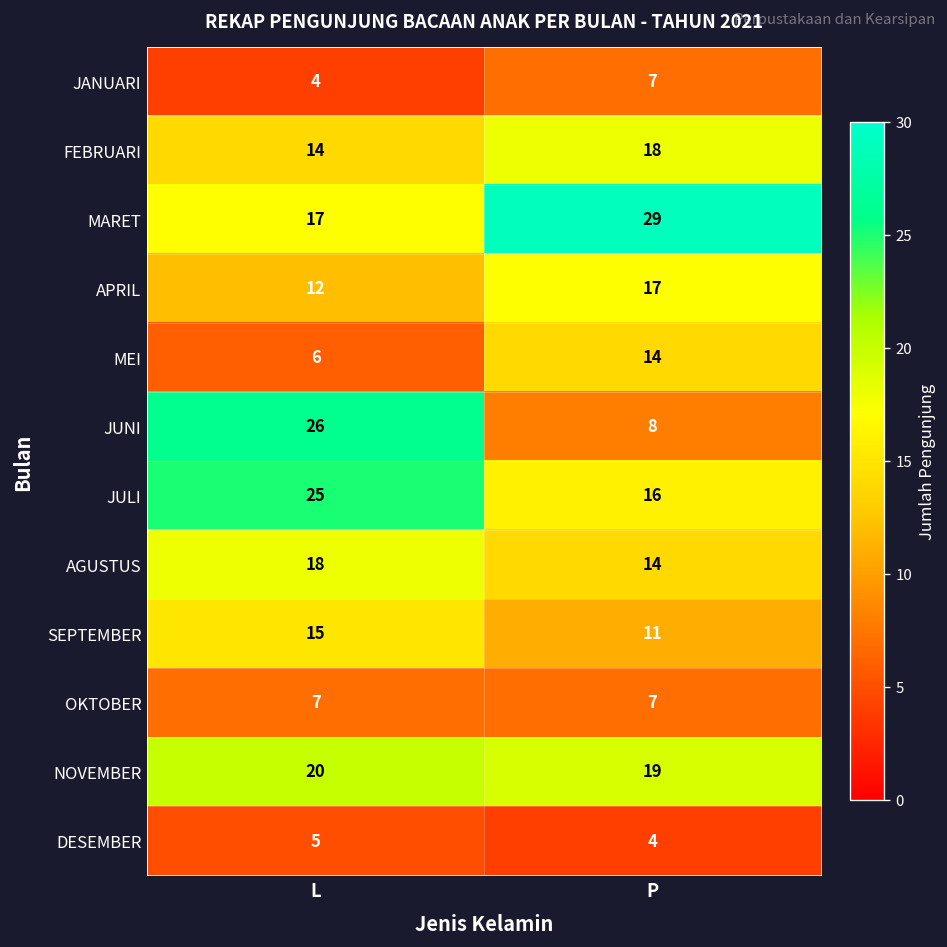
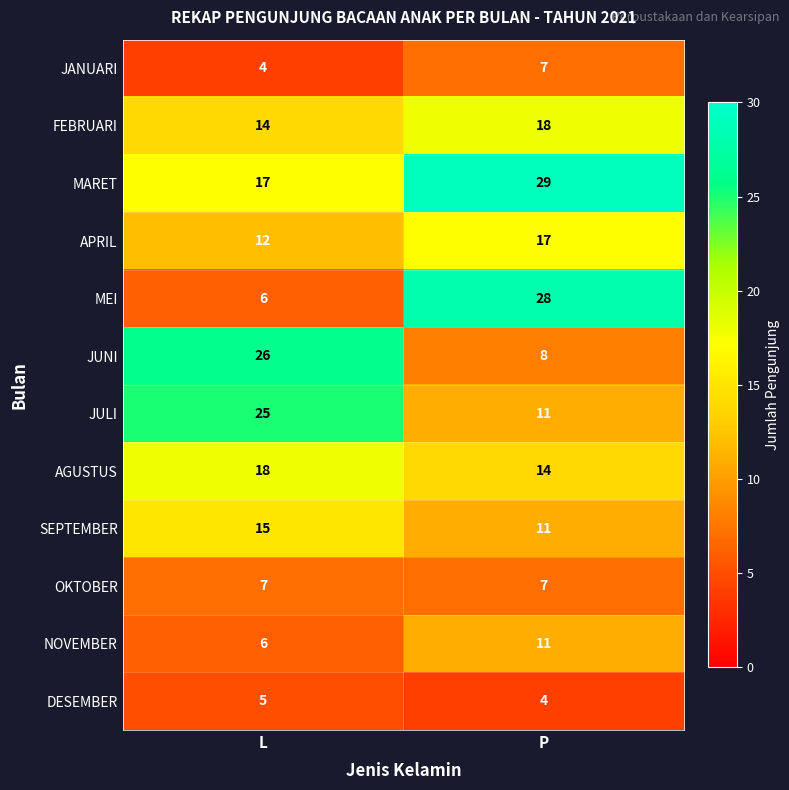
MEI, P: 14 -> 28
JULI, P: 16 -> 11
NOVEMBER, L: 20 -> 6
NOVEMBER, P: 19 -> 11
